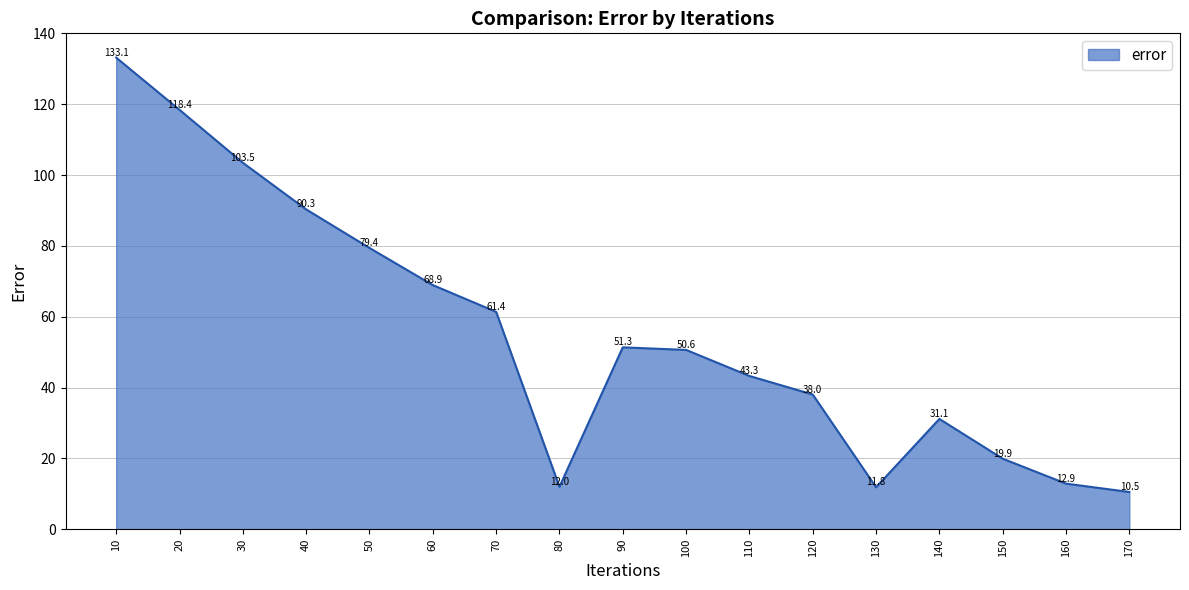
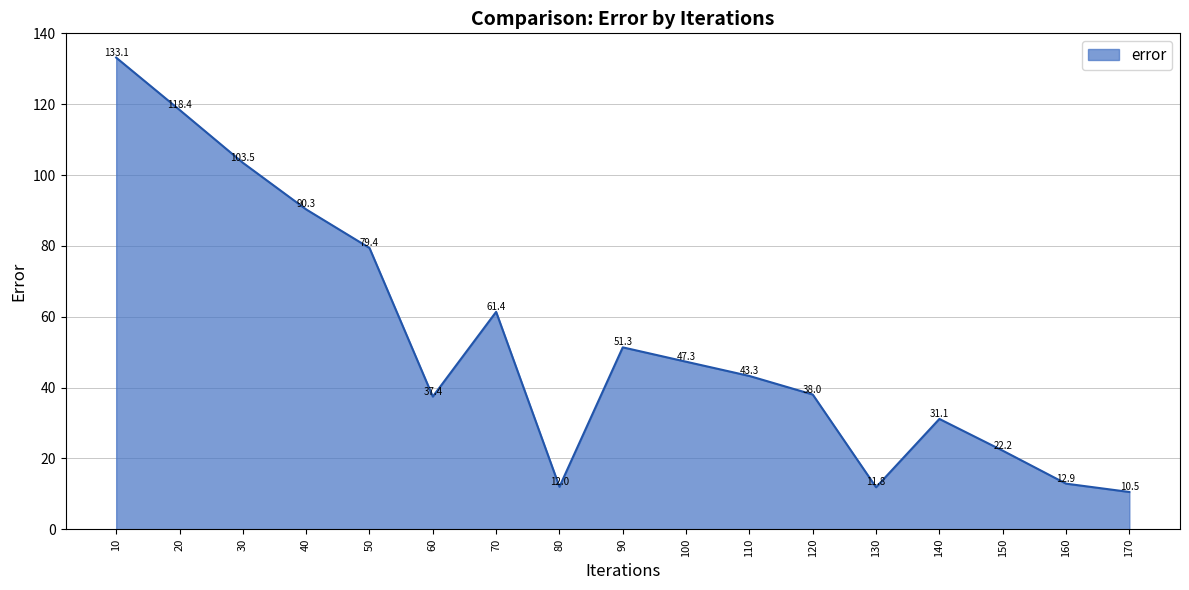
60: 68.9 -> 37.4
100: 50.6 -> 47.3
150: 19.9 -> 22.2
